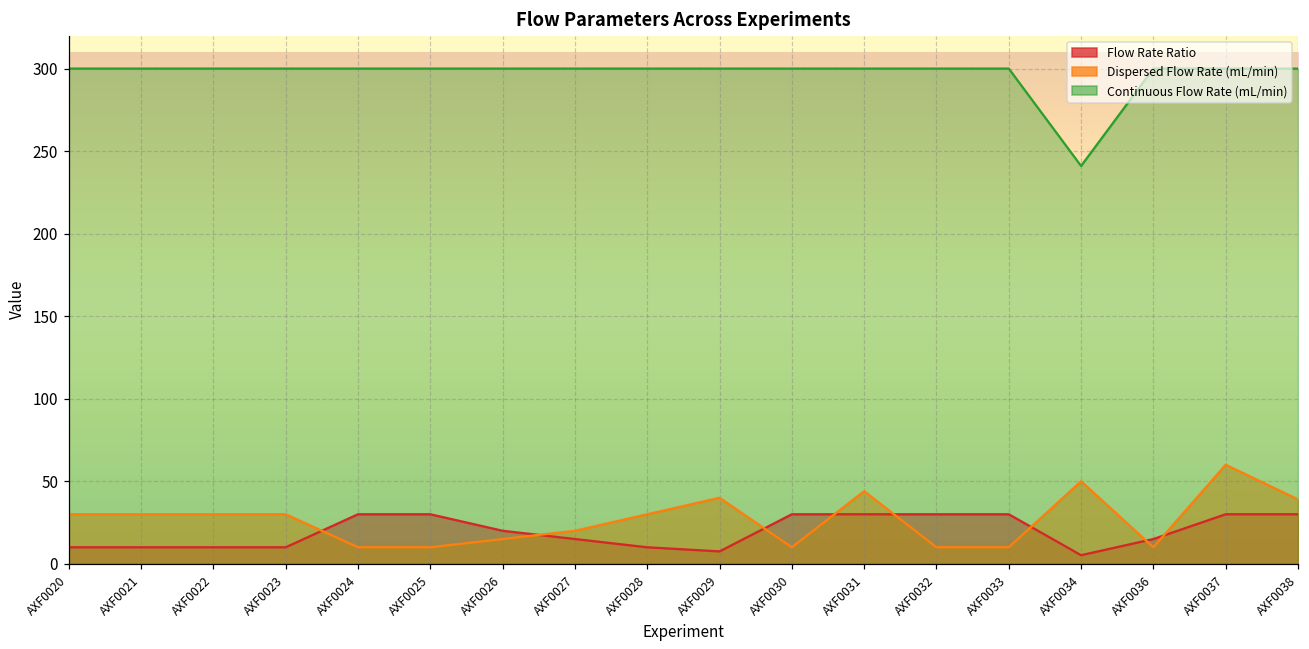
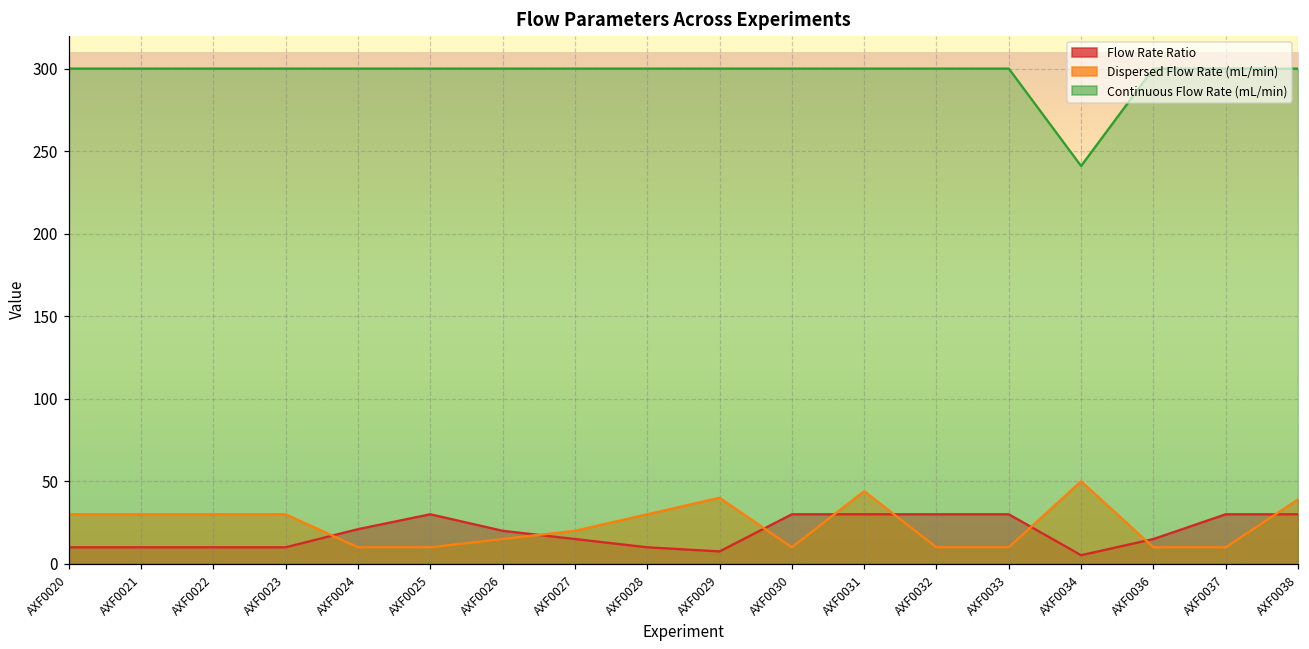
Flow Rate Ratio, AXF0024: 30 -> 21
Dispersed Flow Rate (mL/min), AXF0037: 60 -> 10
